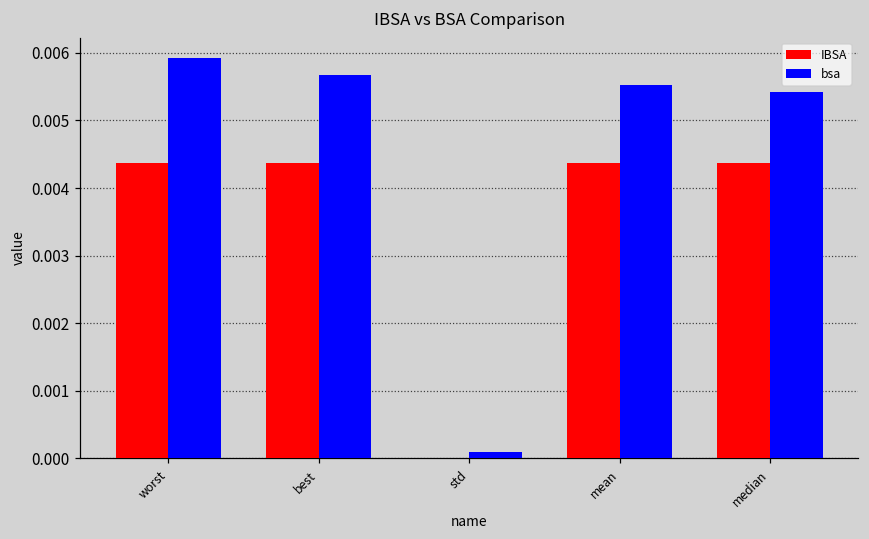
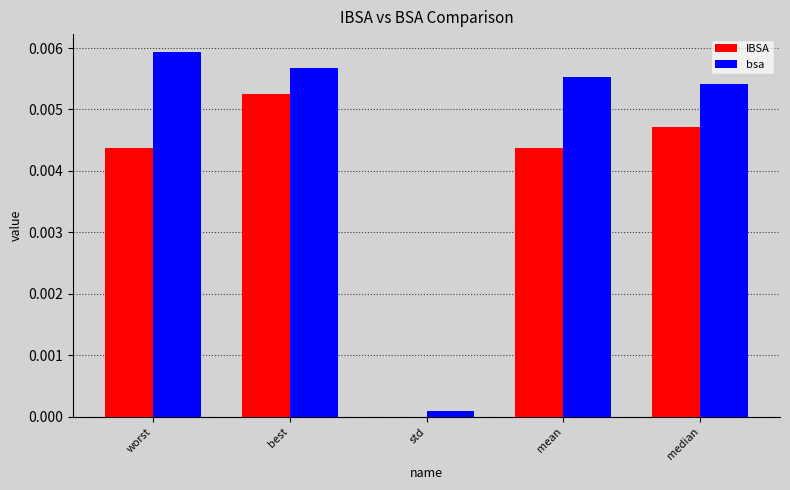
IBSA, best: 0.0044 -> 0.0053
IBSA, median: 0.0044 -> 0.0047
